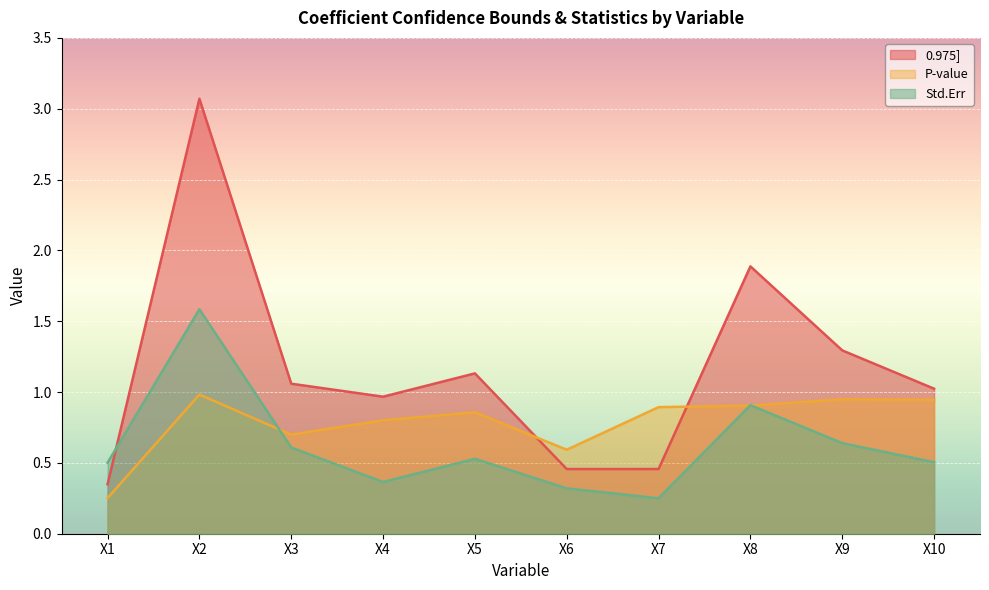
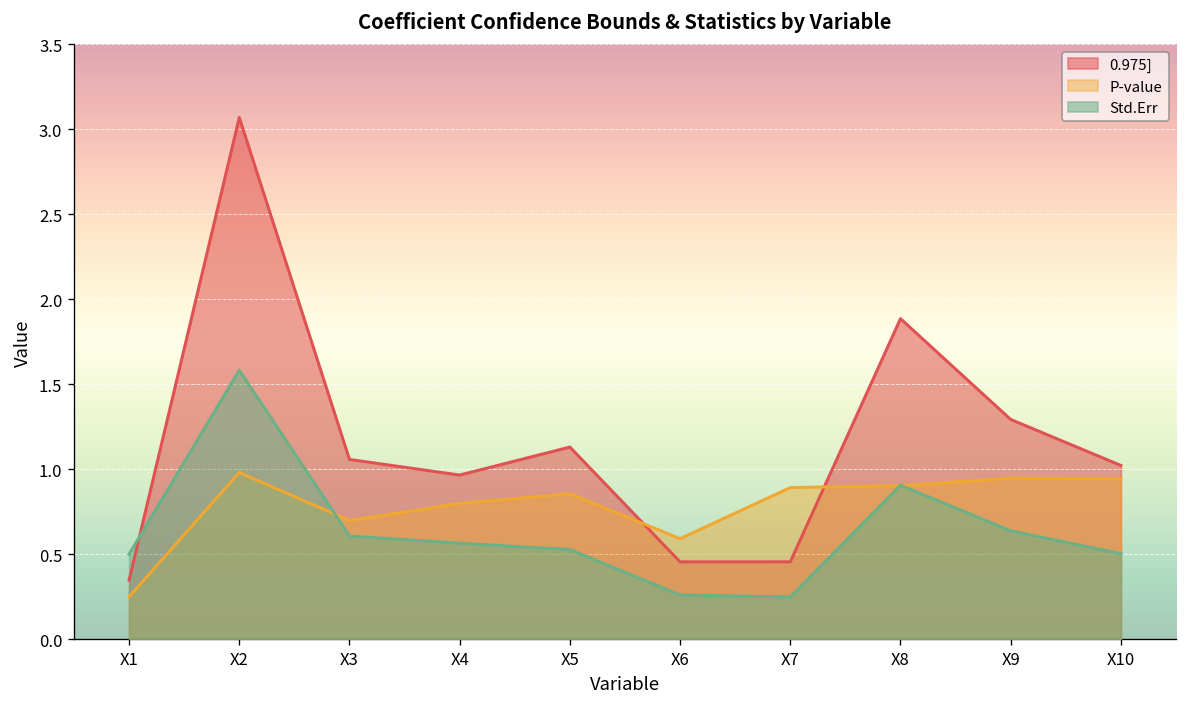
Std.Err, X4: 0.36 -> 0.57
Std.Err, X6: 0.32 -> 0.26
